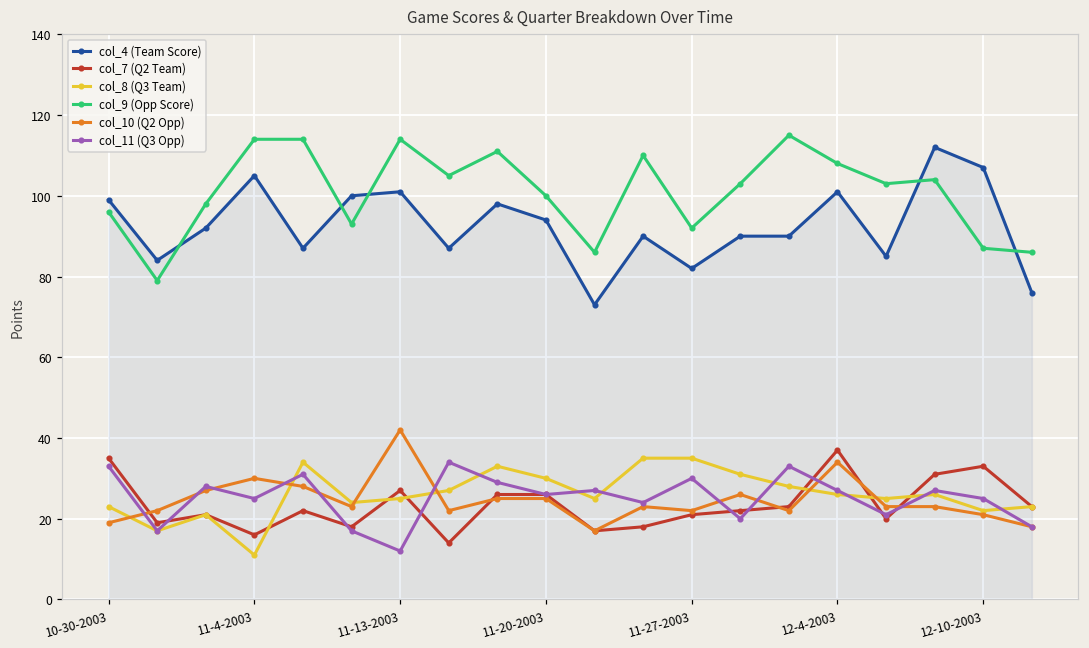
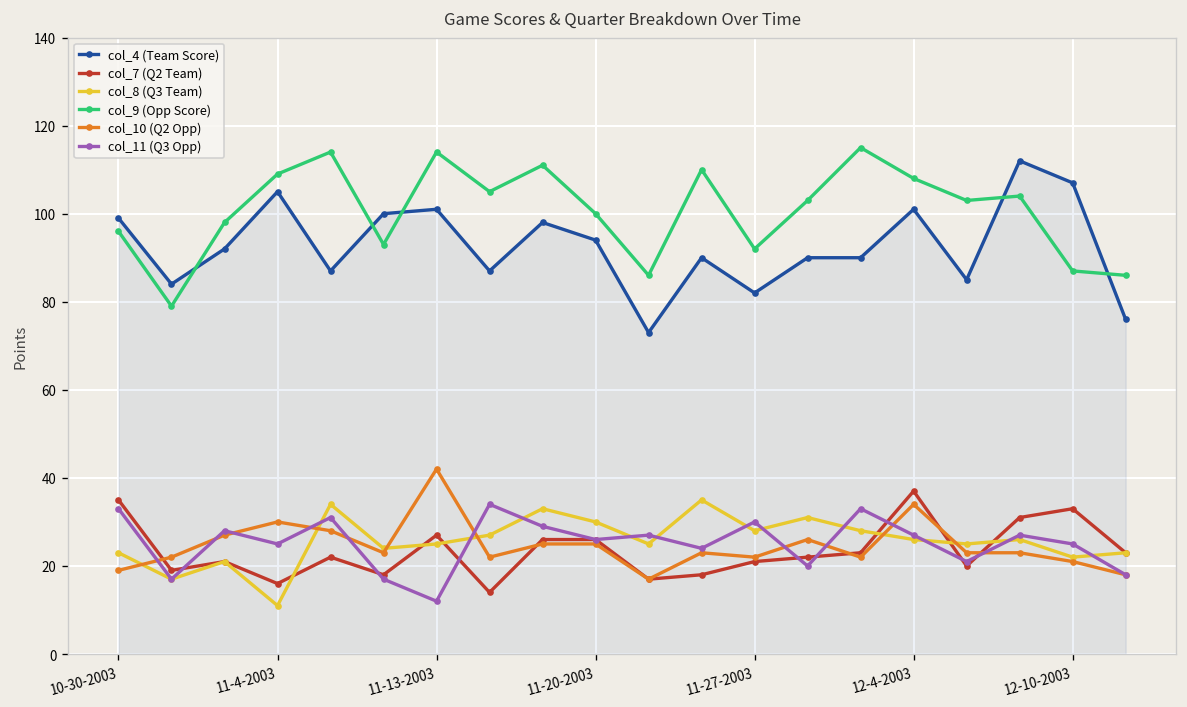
col_9 (Opp Score), 11-4-2003: 114 -> 109
col_8 (Q3 Team), 11-27-2003: 35 -> 28
